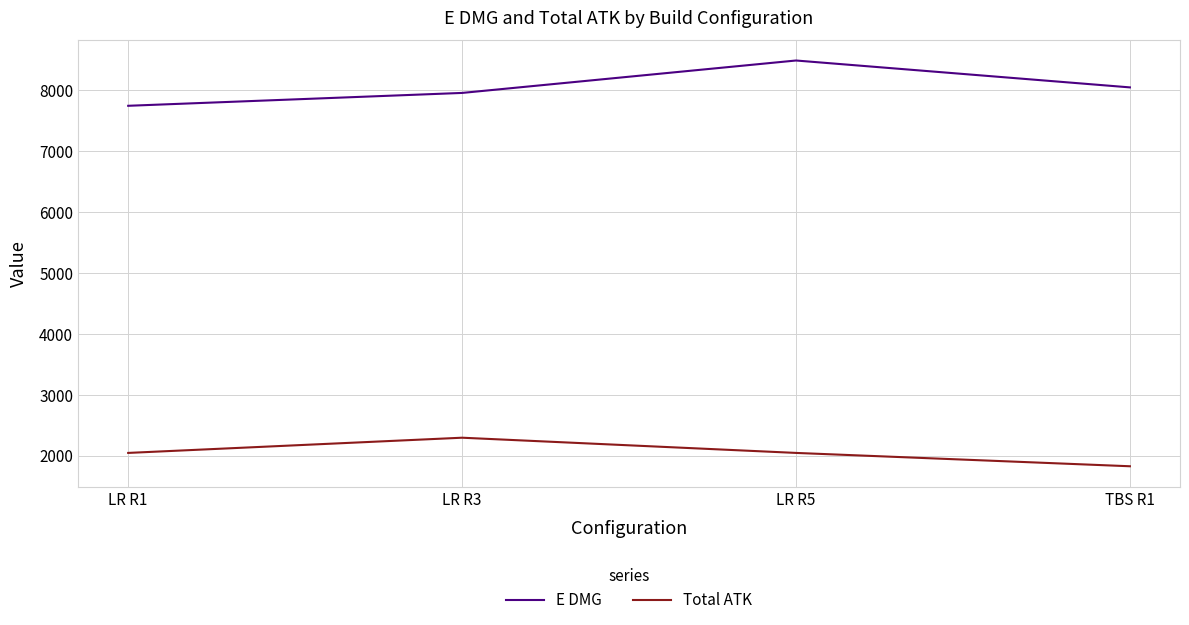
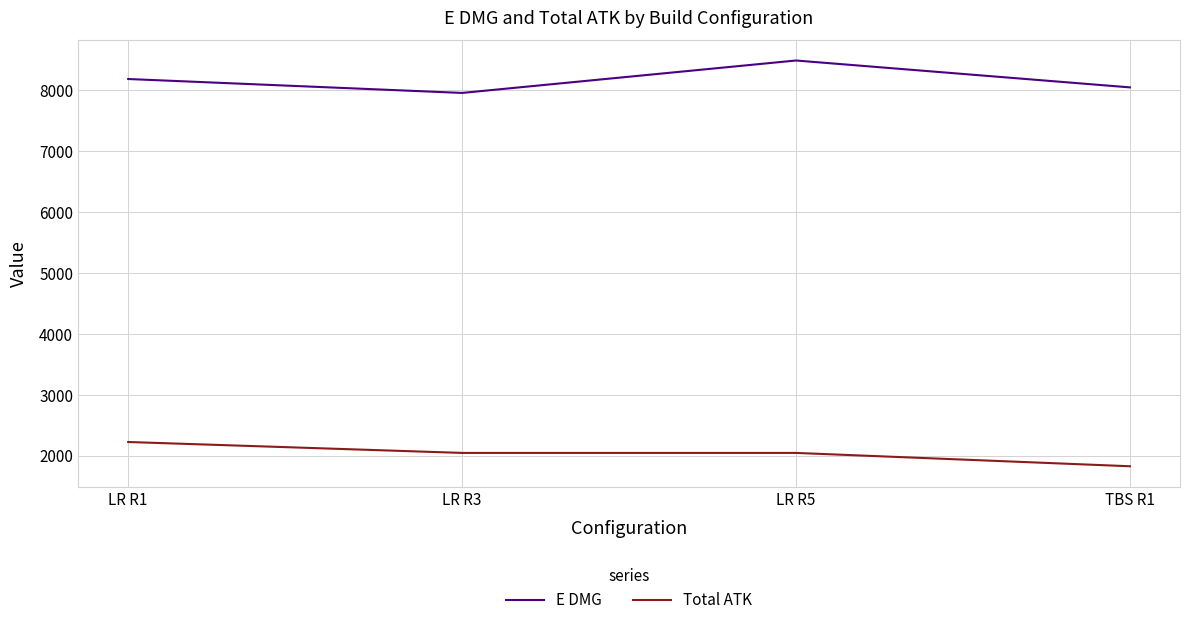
E DMG, LR R1: 7700 -> 8200
Total ATK, LR R1: 2000 -> 2200
Total ATK, LR R3: 2300 -> 2000
